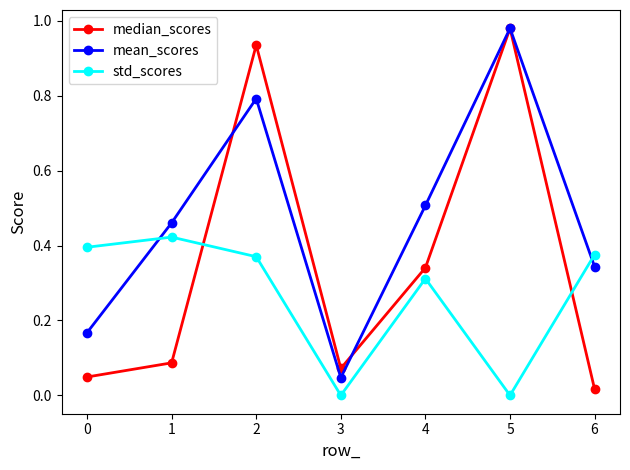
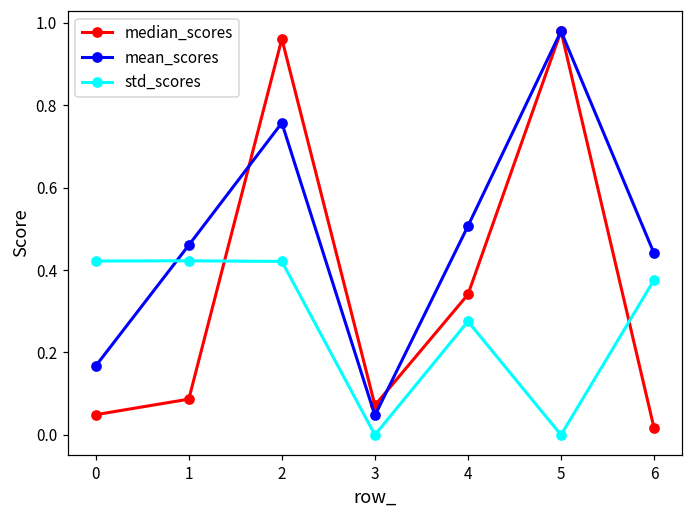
std_scores, 0: 0.40 -> 0.42
median_scores, 2: 0.94 -> 0.96
mean_scores, 2: 0.79 -> 0.76
std_scores, 2: 0.37 -> 0.42
std_scores, 4: 0.31 -> 0.28
mean_scores, 6: 0.34 -> 0.44
